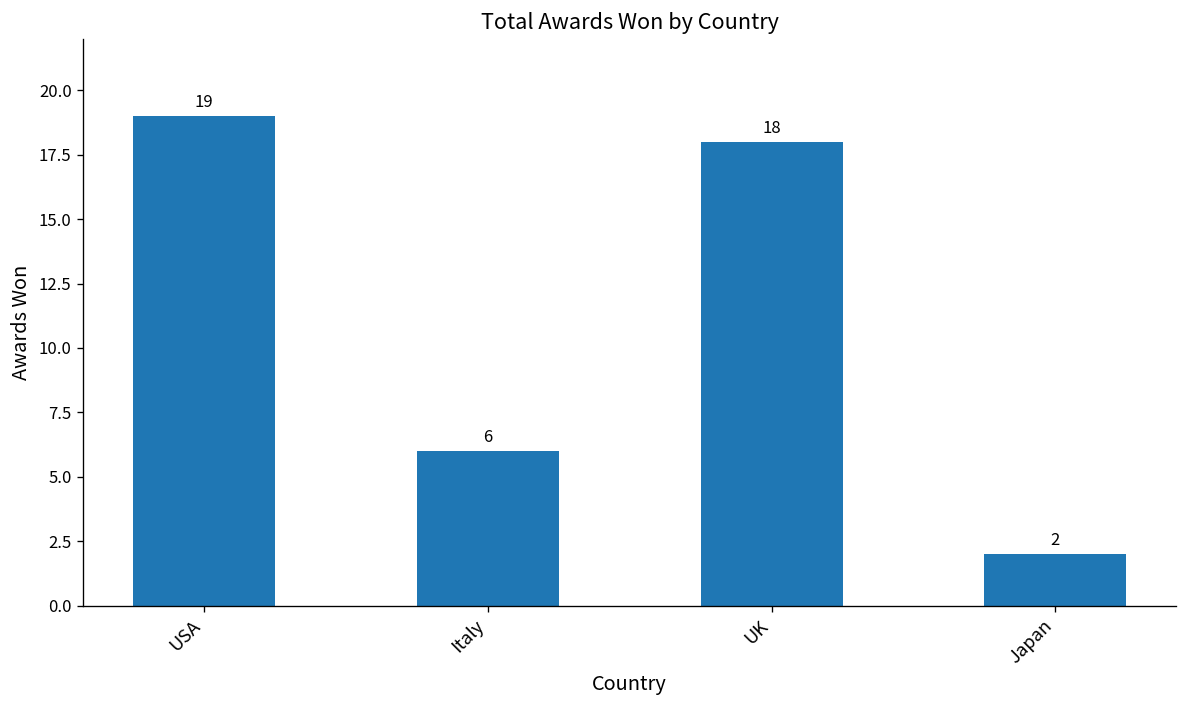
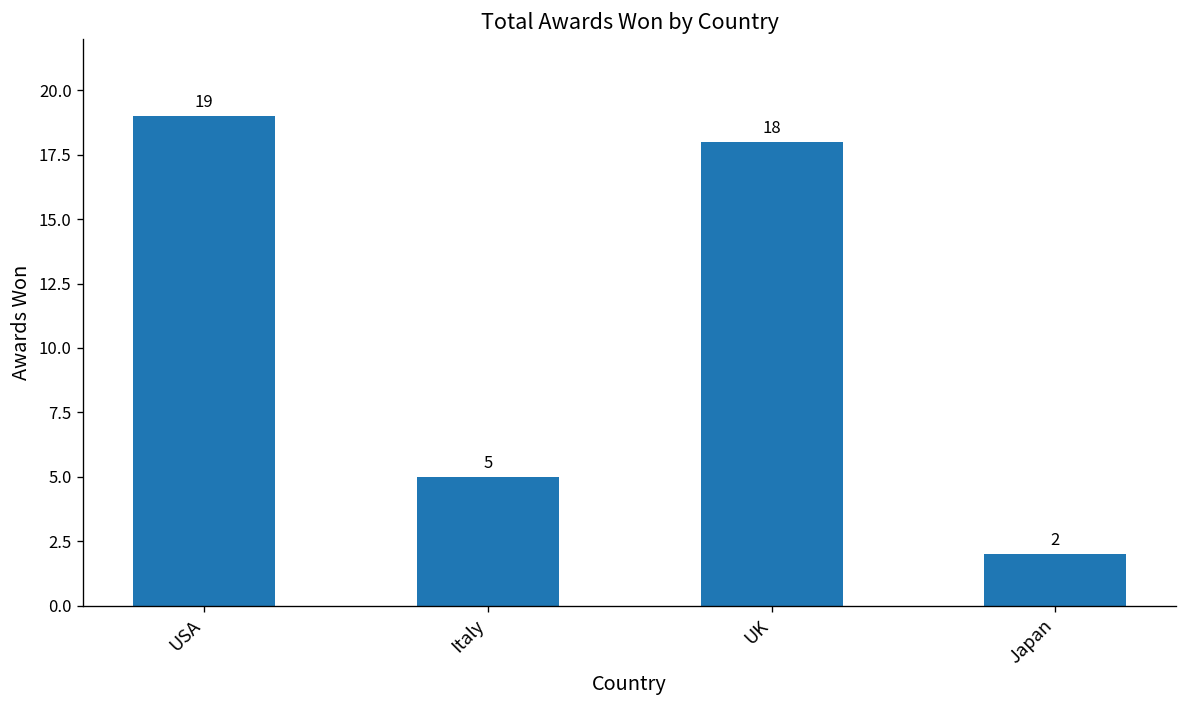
Italy: 6 -> 5
